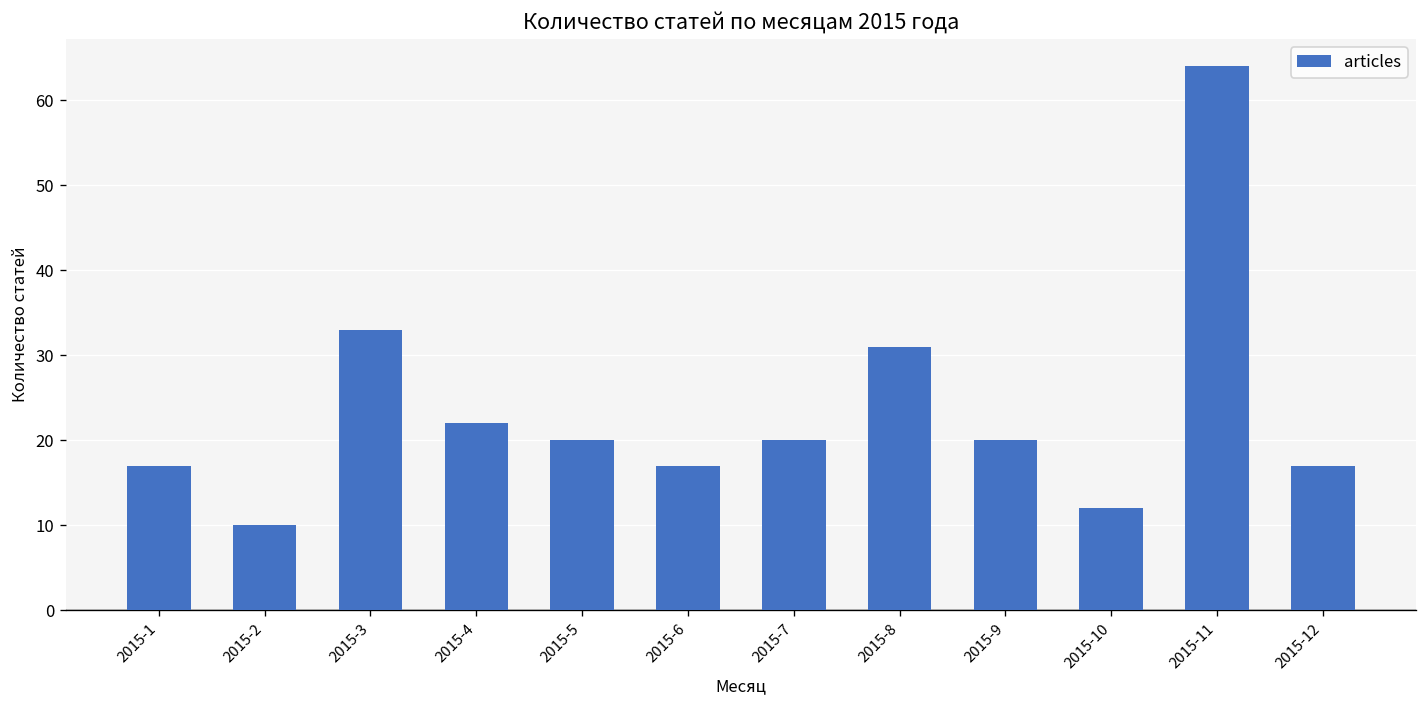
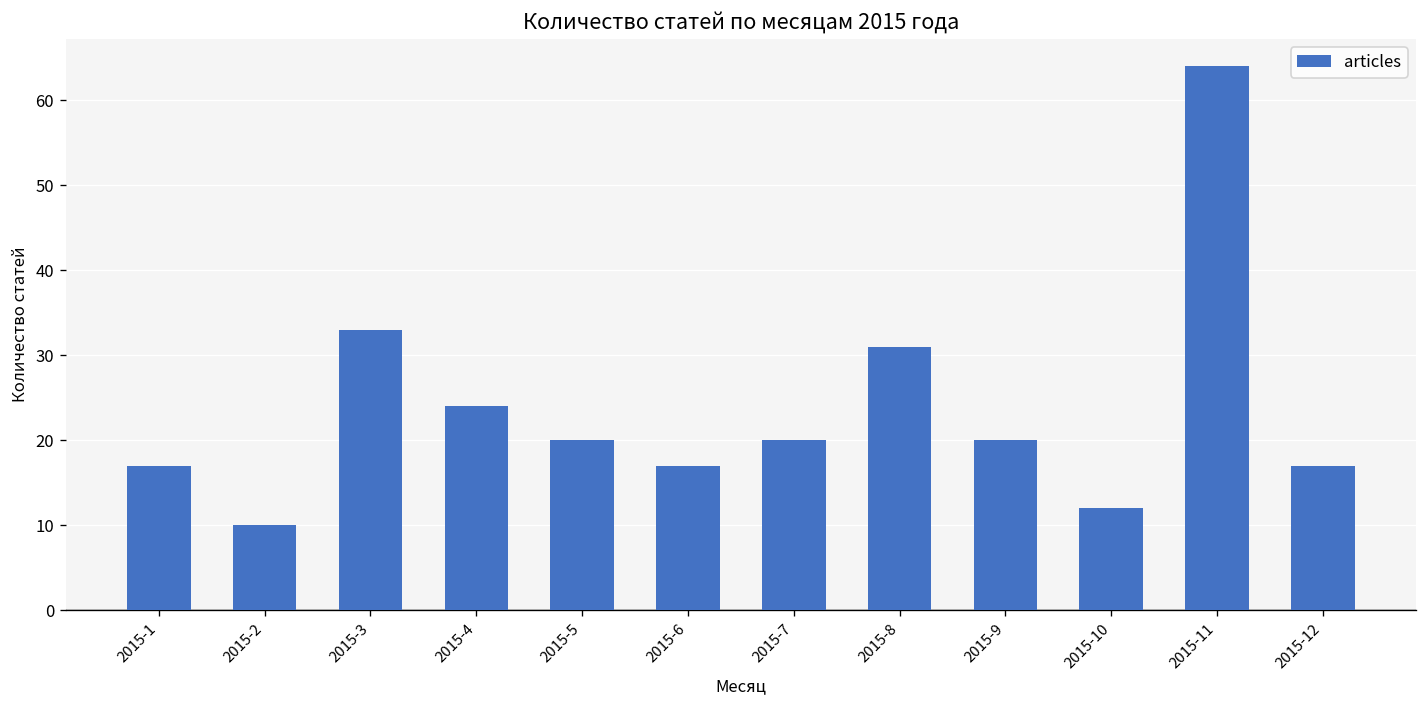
2015-4: 22 -> 24
